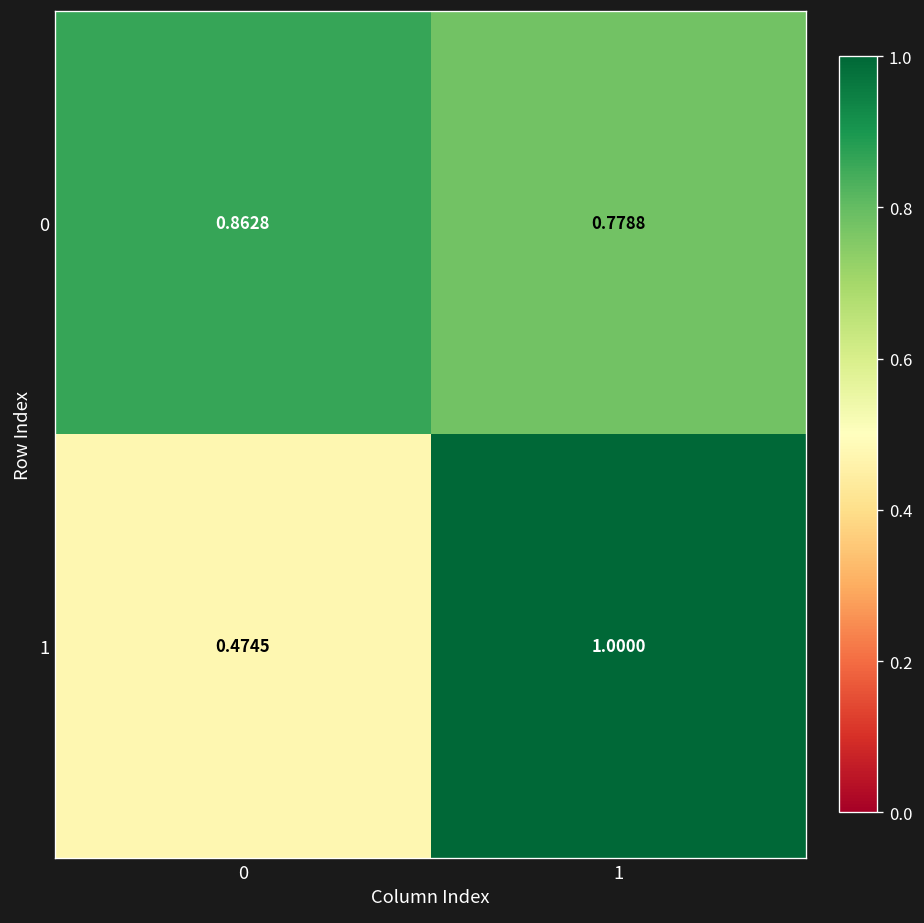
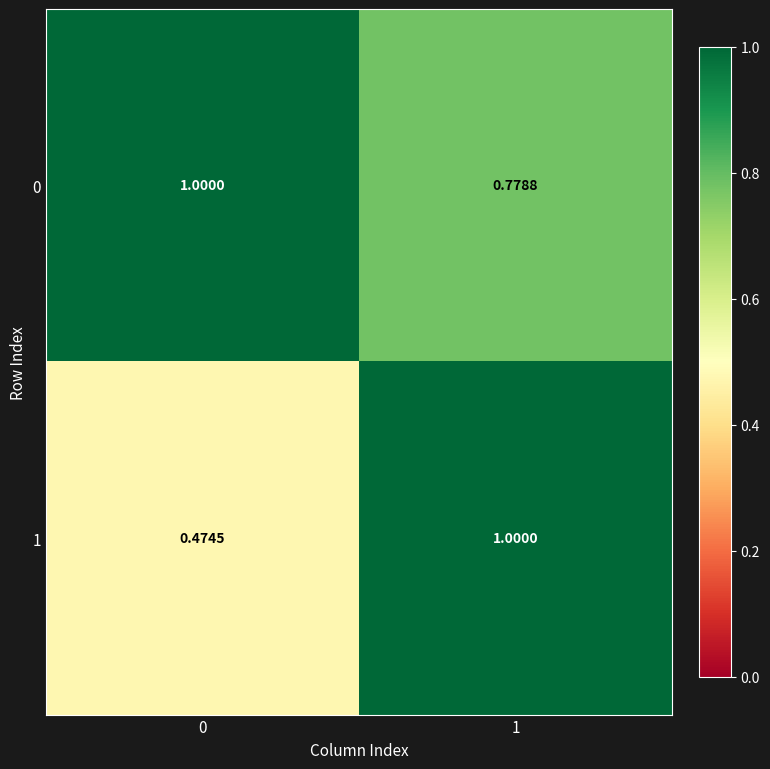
0, 0: 0.8628 -> 1.0000
